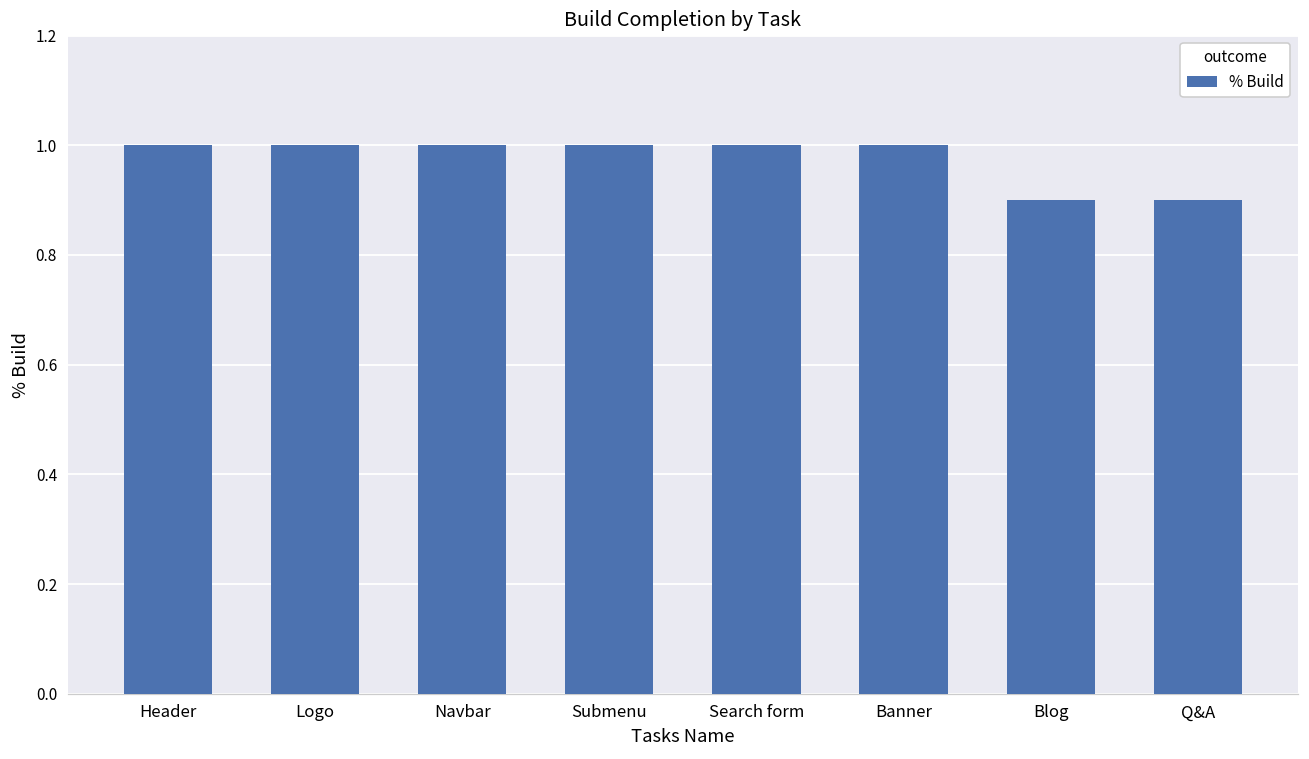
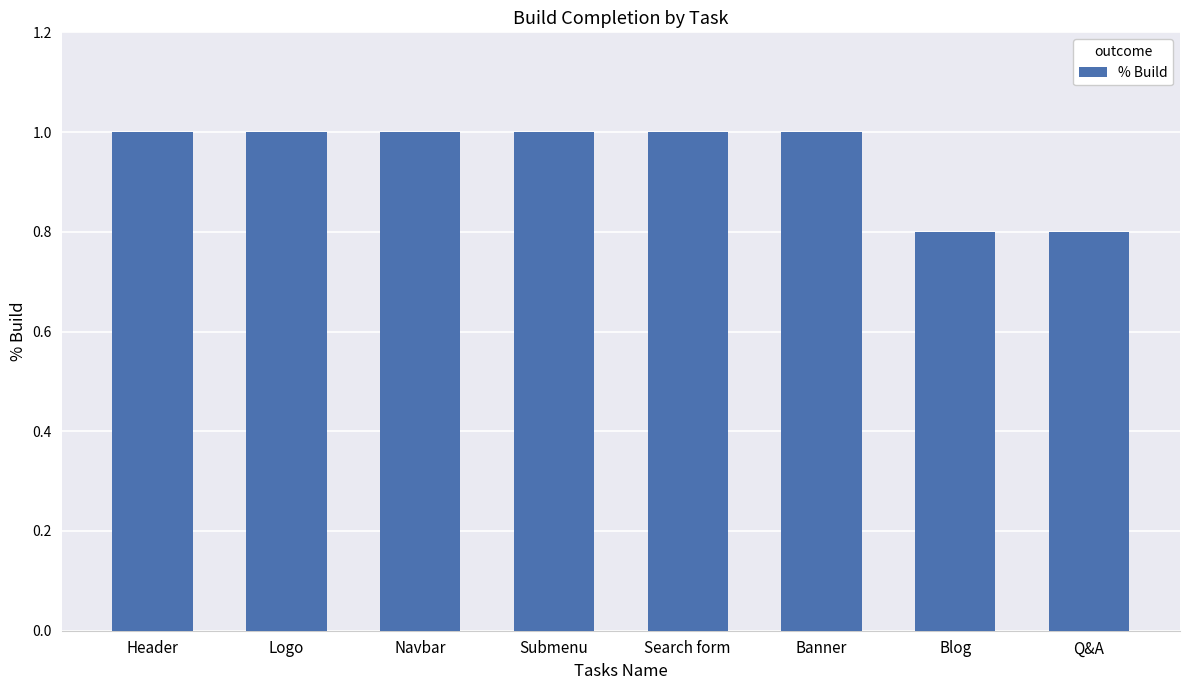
Blog: 0.9 -> 0.8
Q&A: 0.9 -> 0.8
